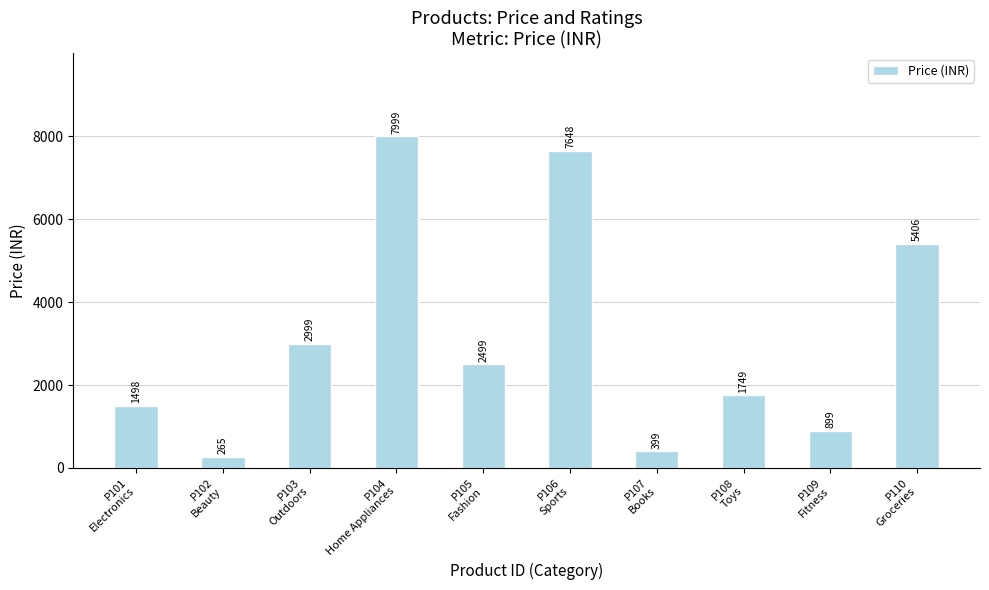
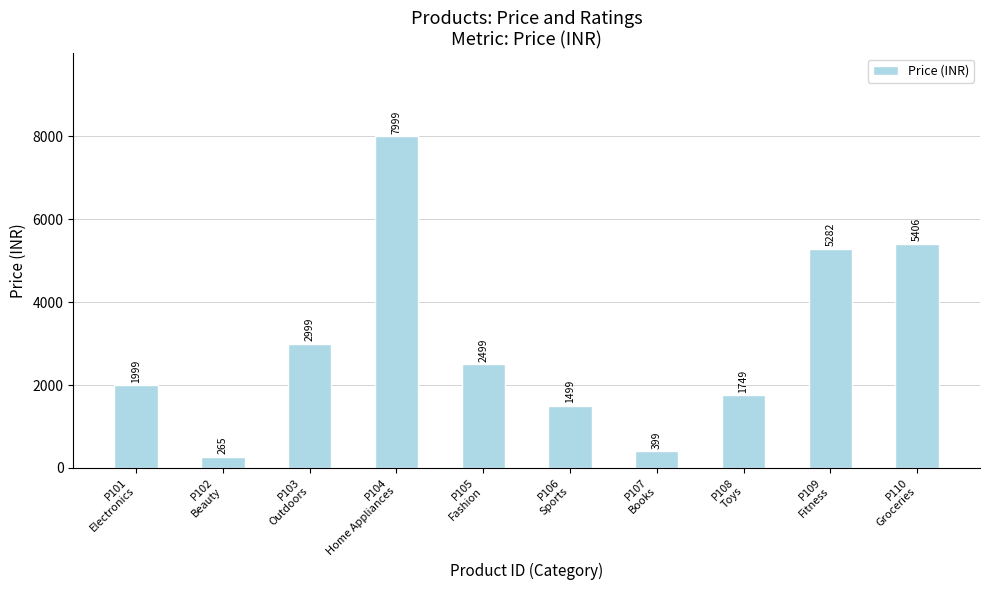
P101 Electronics: 1498 -> 1999
P106 Sports: 7648 -> 1499
P109 Fitness: 899 -> 5282
